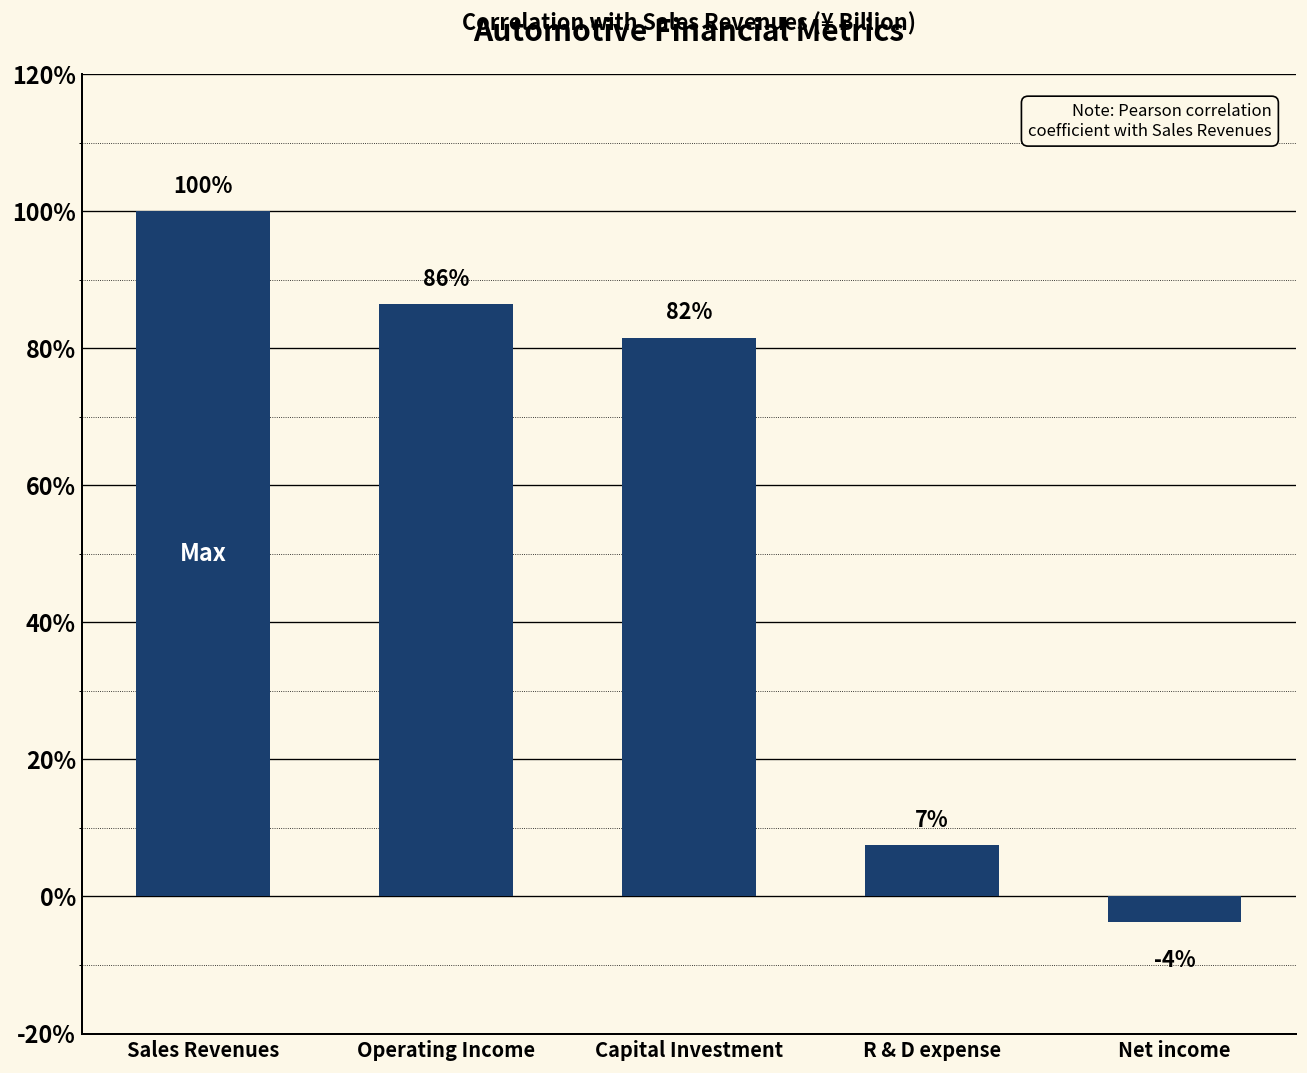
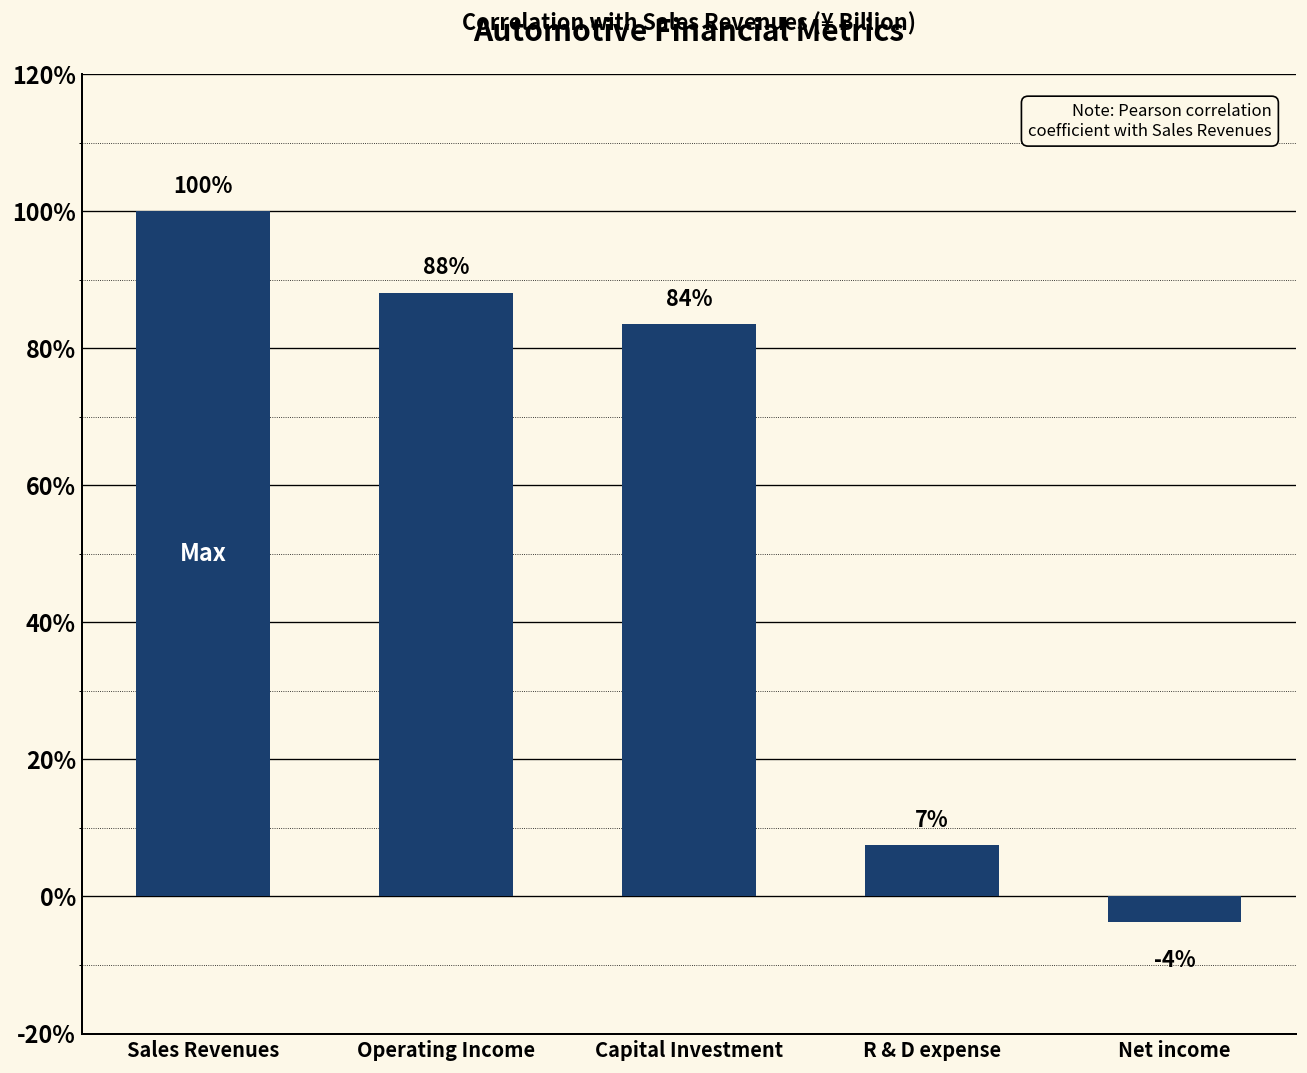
Operating Income: 86% -> 88%
Capital Investment: 82% -> 84%
